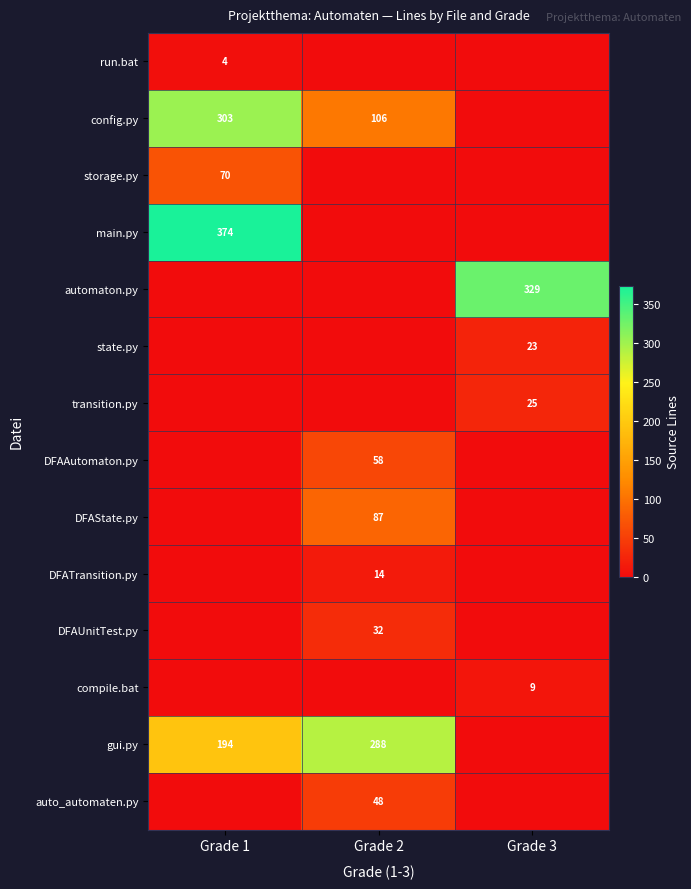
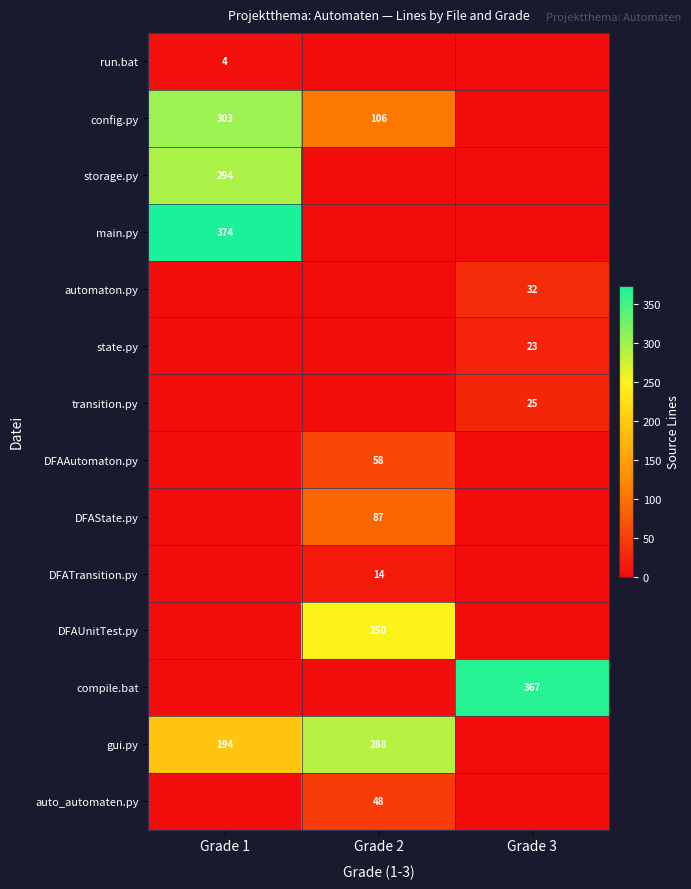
storage.py, Grade 1: 70 -> 294
automaton.py, Grade 3: 329 -> 32
DFAUnitTest.py, Grade 2: 32 -> 250
compile.bat, Grade 3: 9 -> 367
